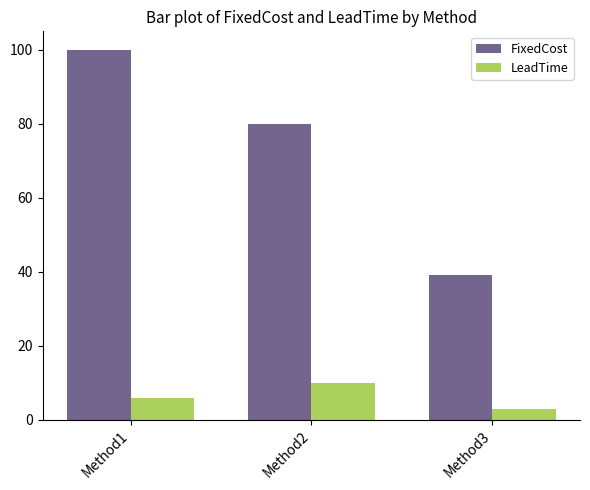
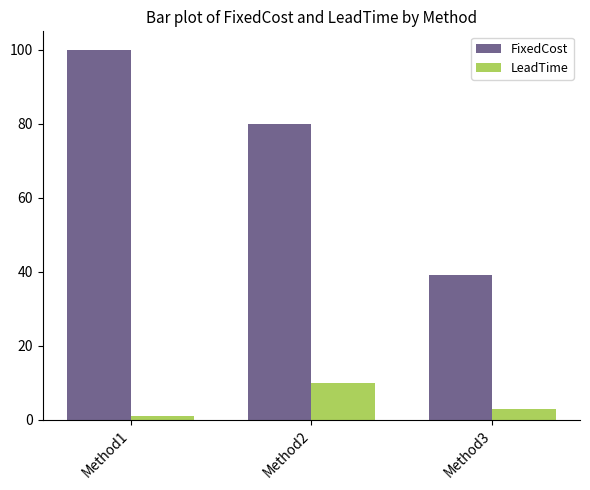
LeadTime, Method1: 6 -> 1
